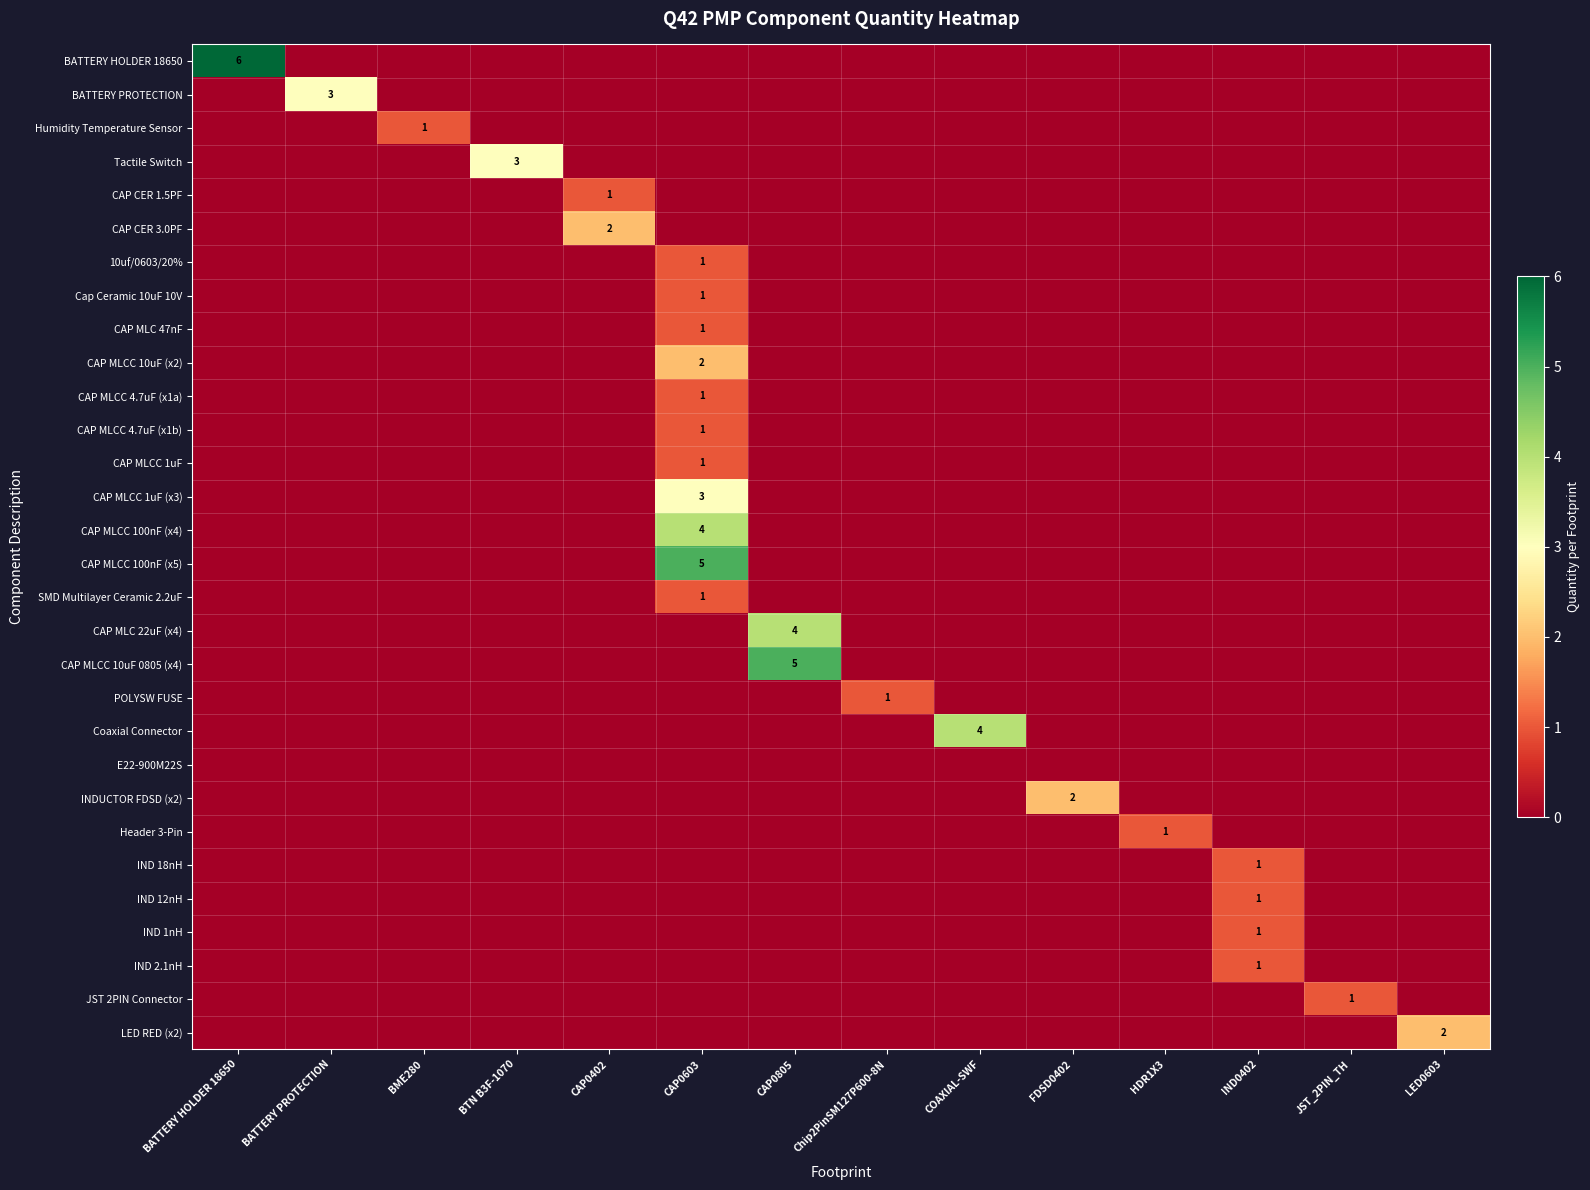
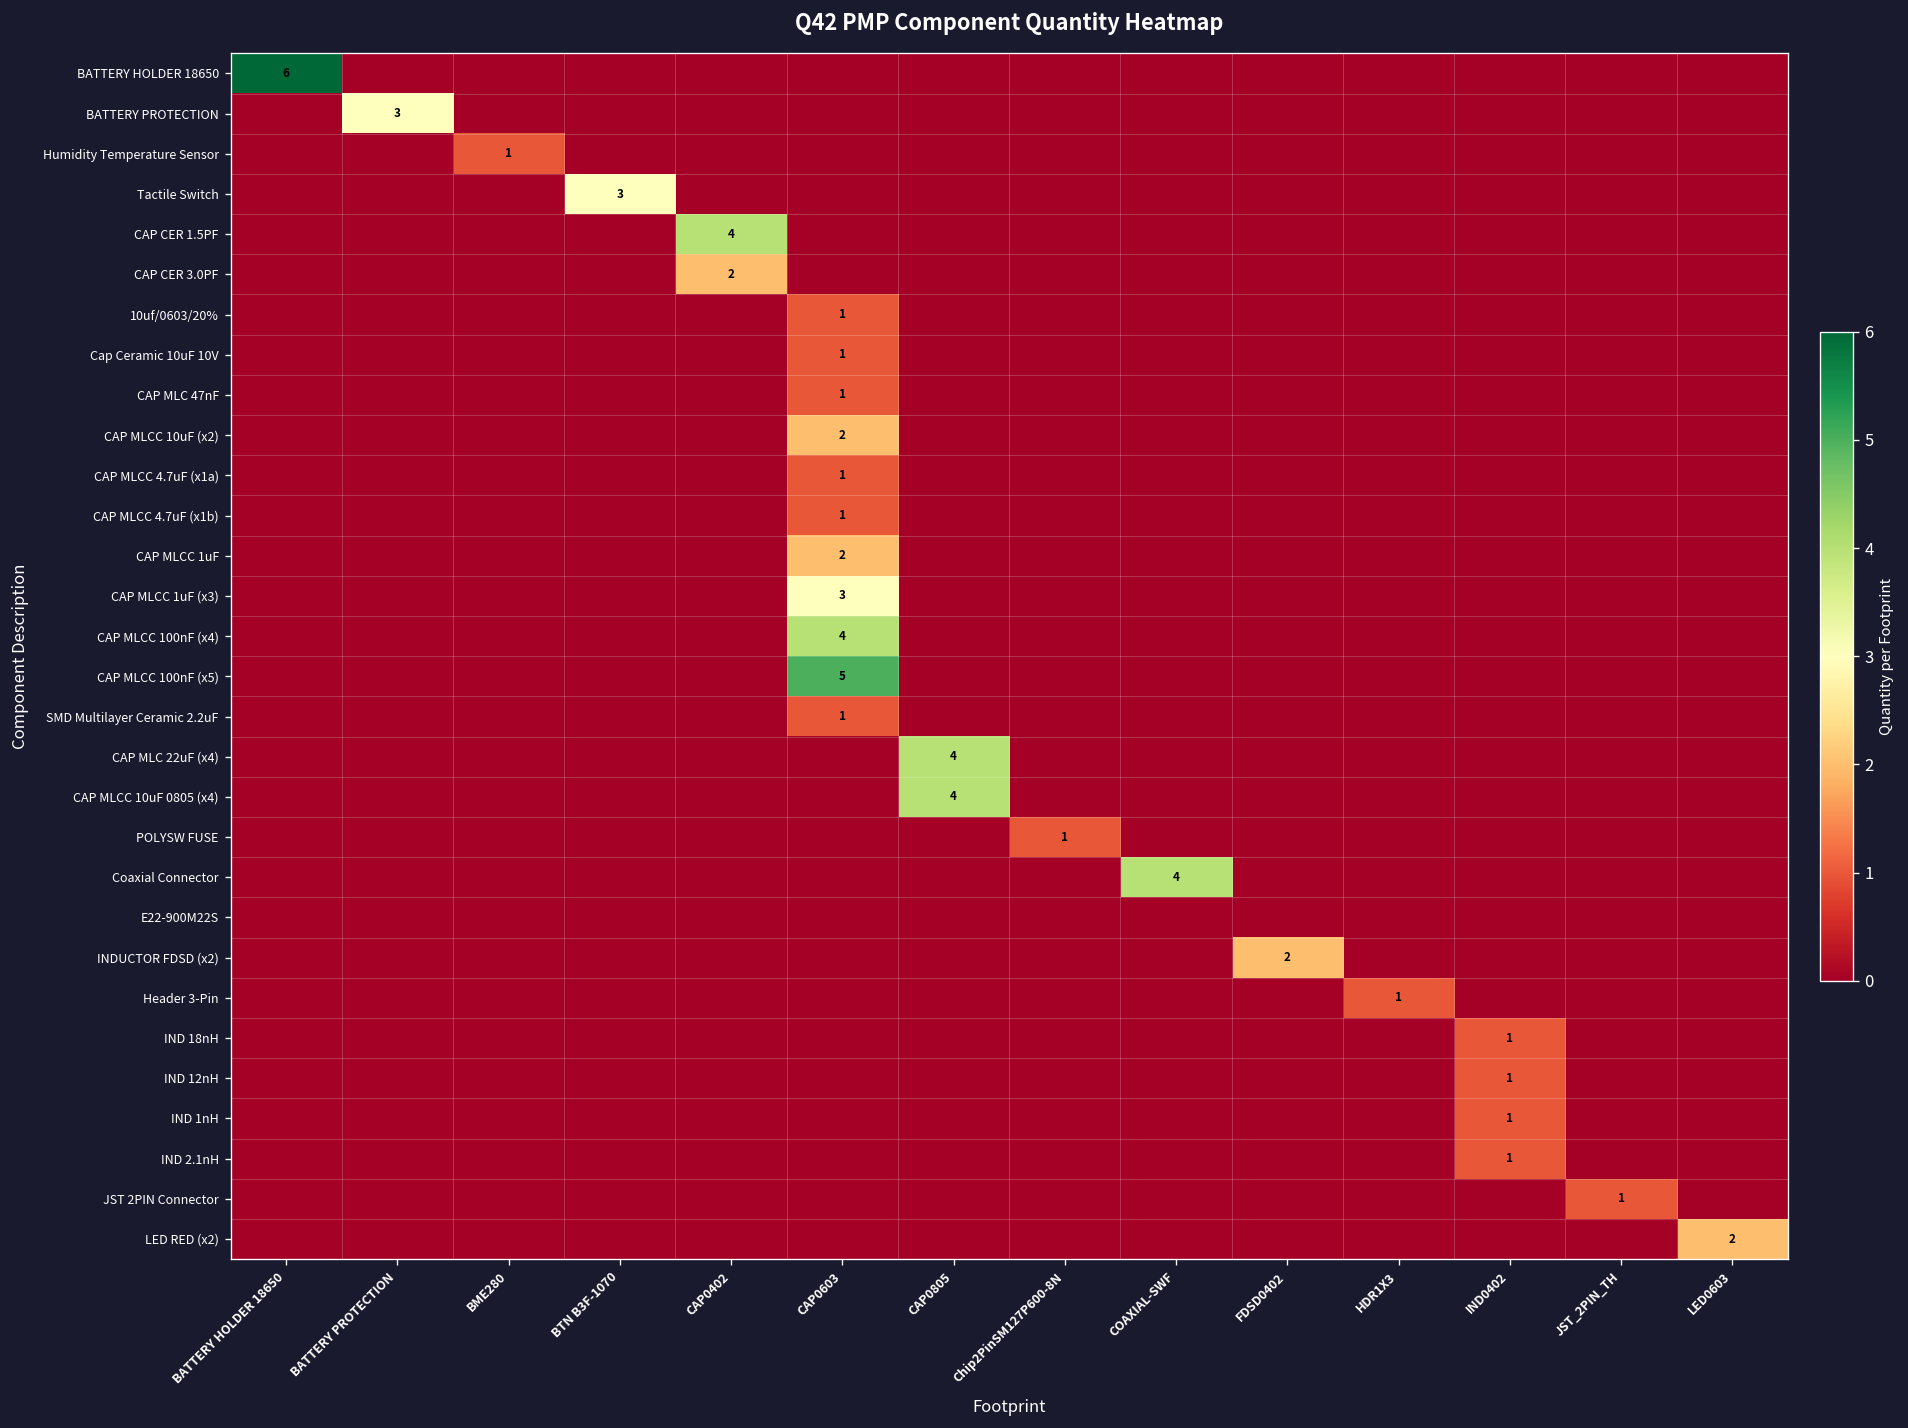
CAP CER 1.5PF, CAP0402: 1 -> 4
CAP MLCC 1uF, CAP0603: 1 -> 2
CAP MLCC 10uF 0805 (x4), CAP0805: 5 -> 4
